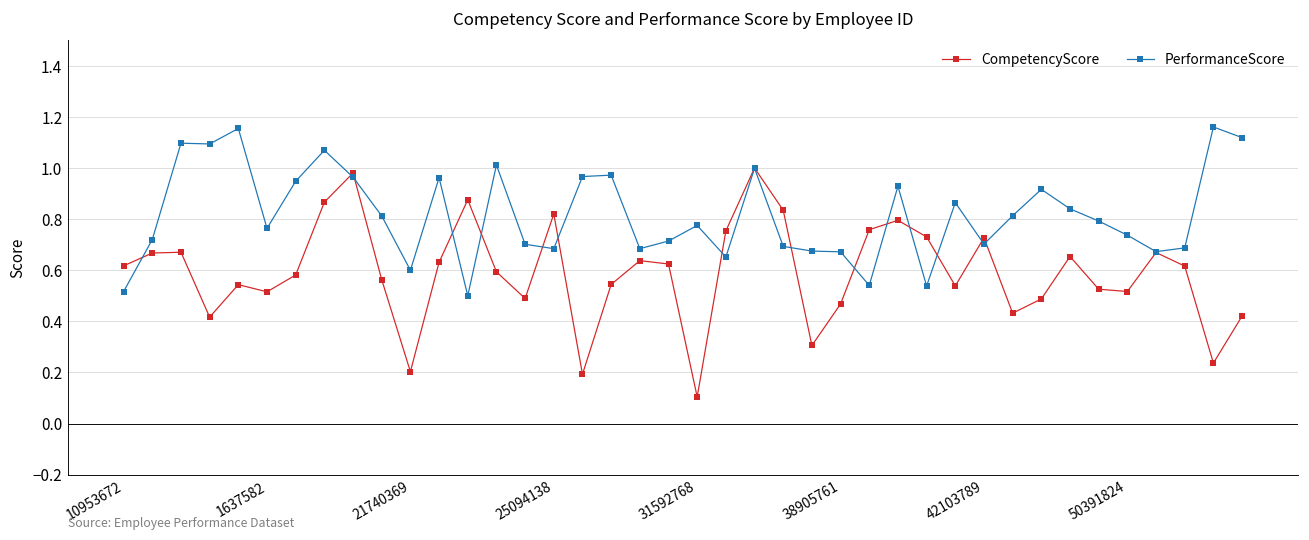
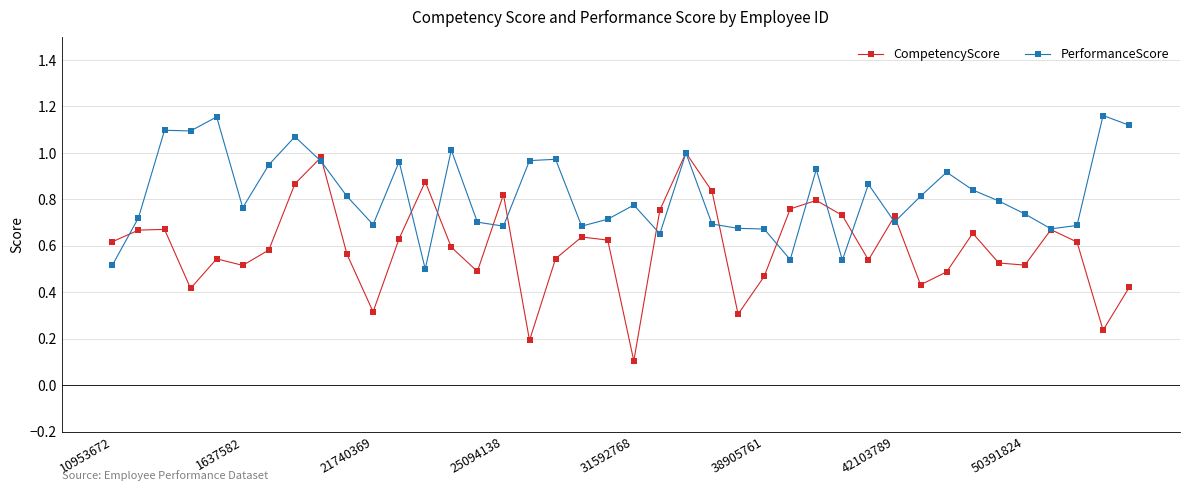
CompetencyScore, 21740369: 0.20 -> 0.32
PerformanceScore, 21740369: 0.60 -> 0.69
